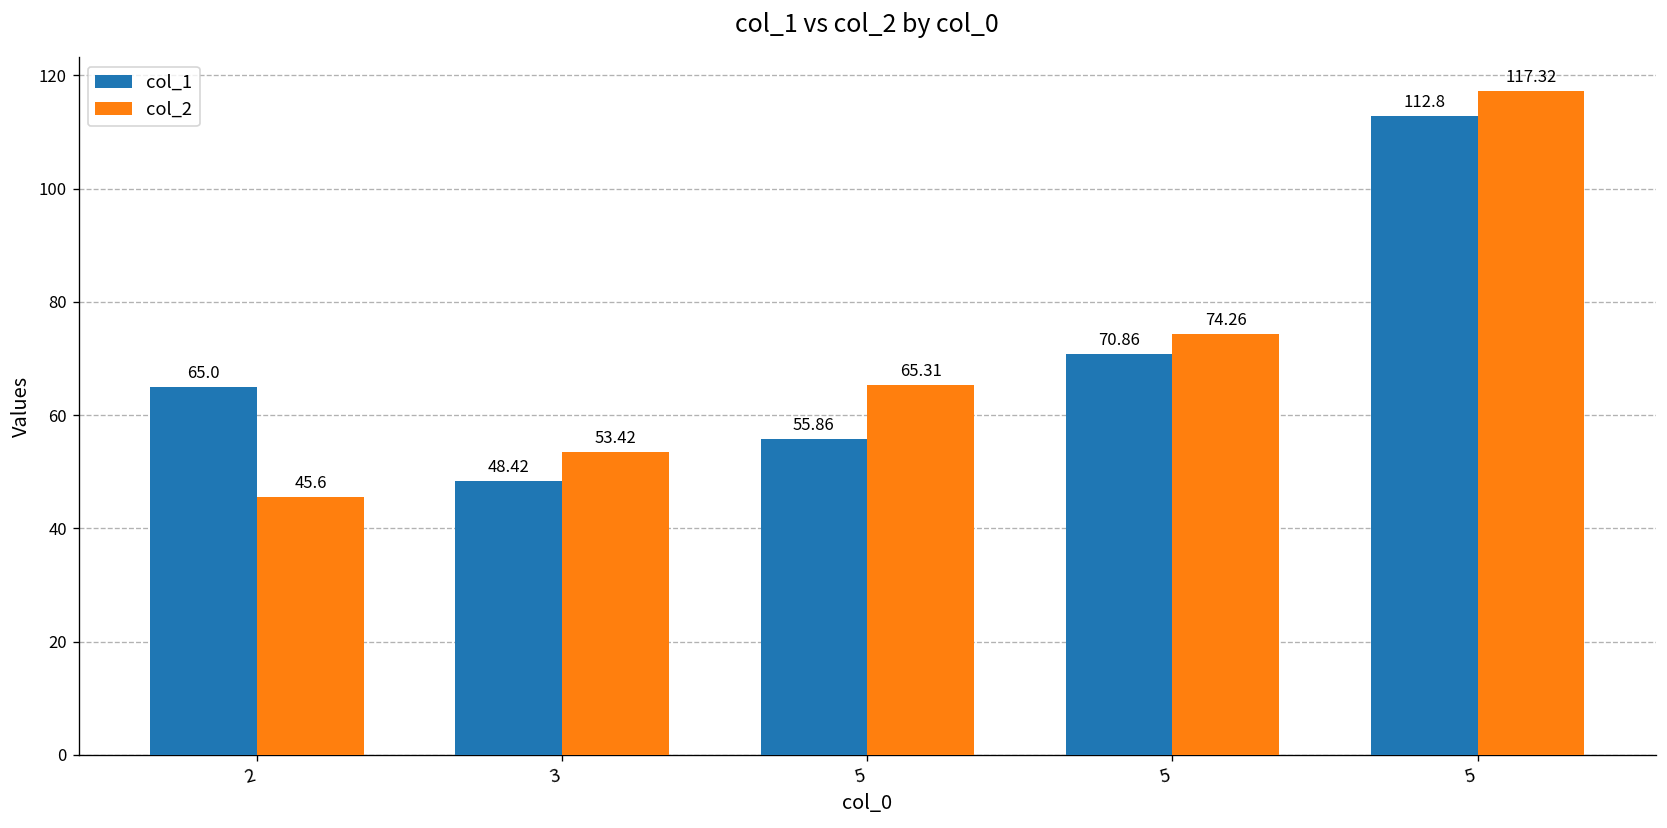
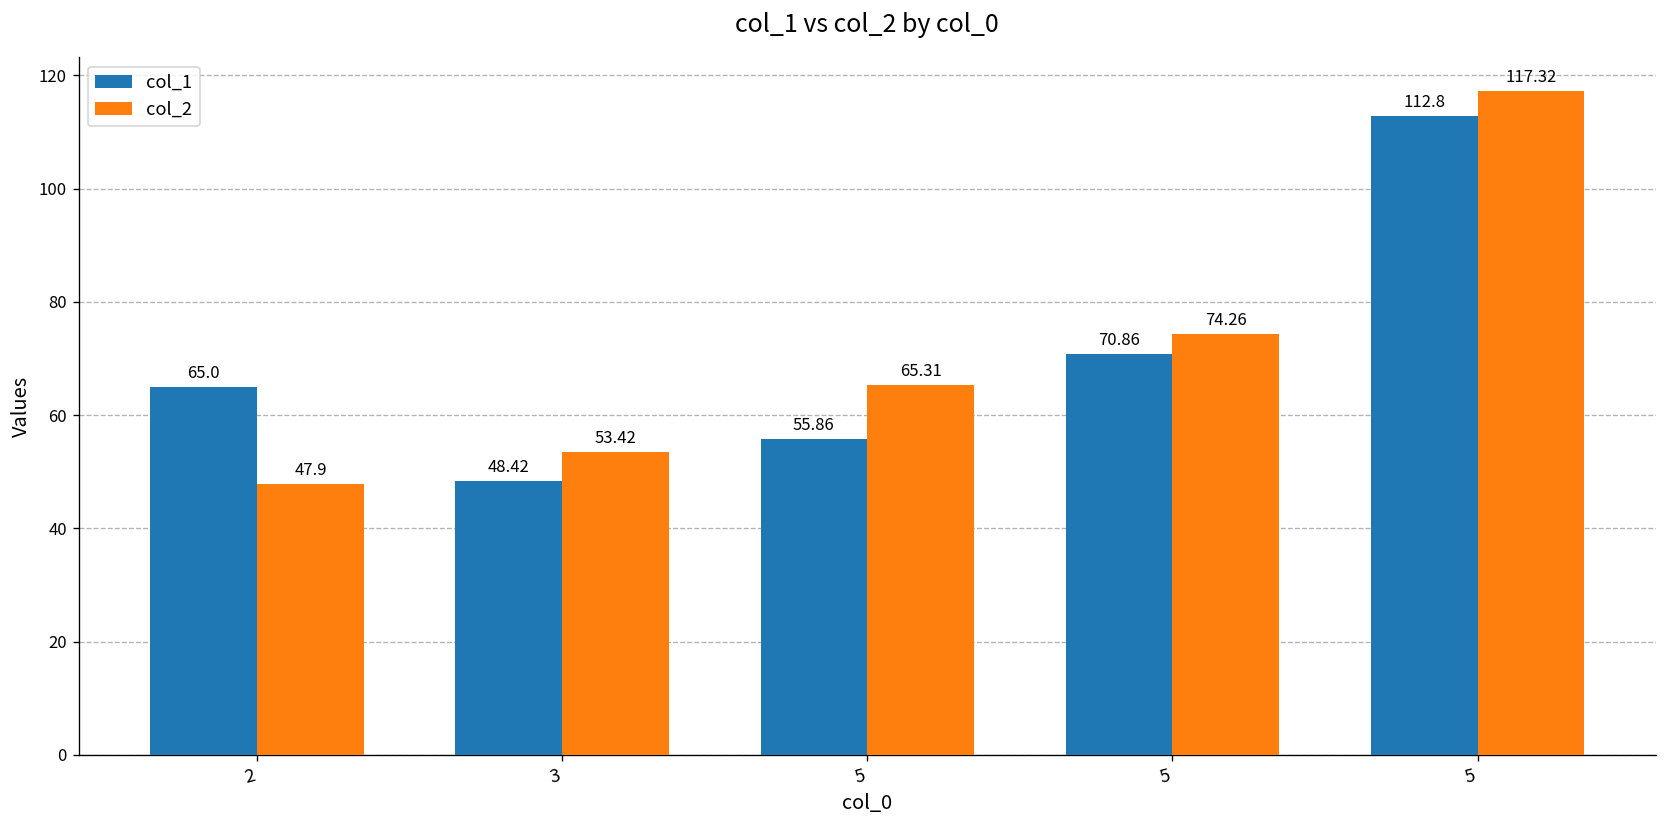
col_2, 2: 45.6 -> 47.9
